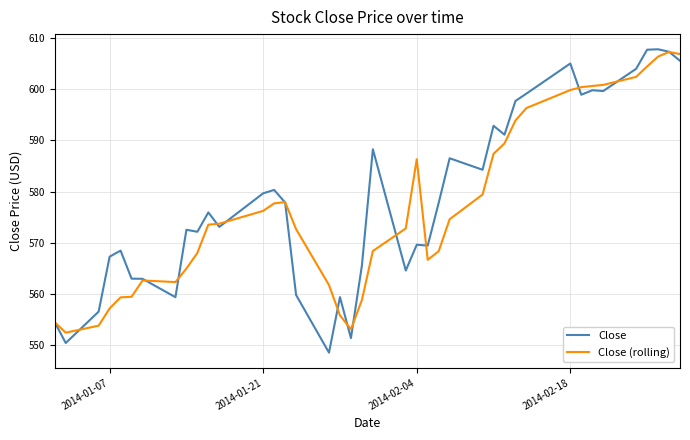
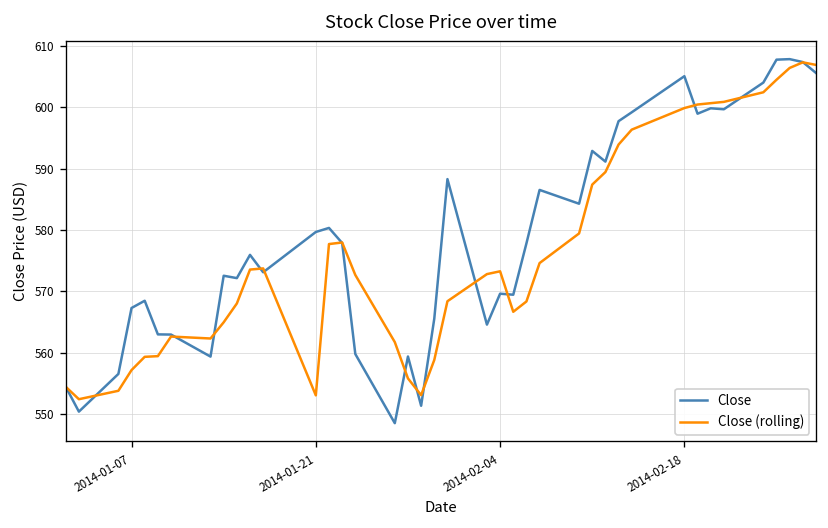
Close (rolling), 2014-01-21: 576 -> 553
Close (rolling), 2014-02-04: 586 -> 573
